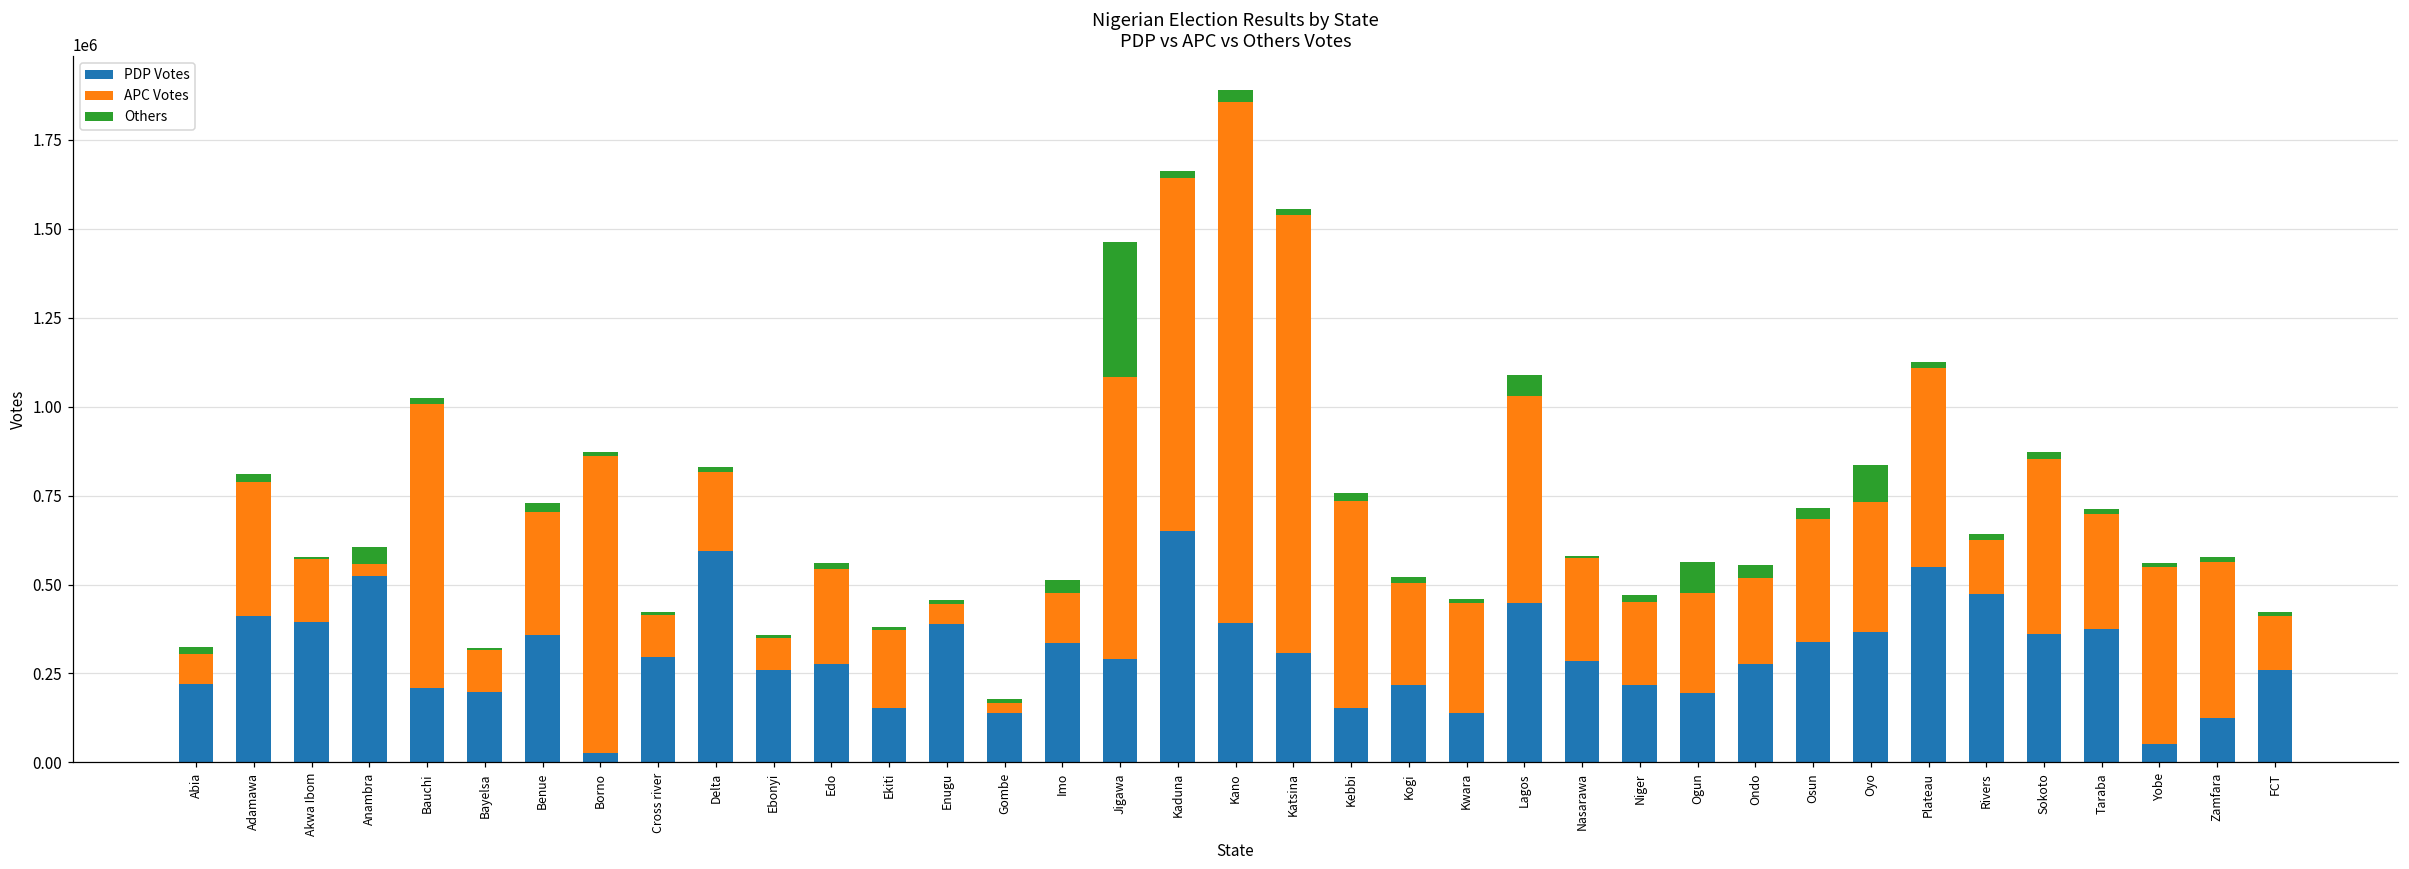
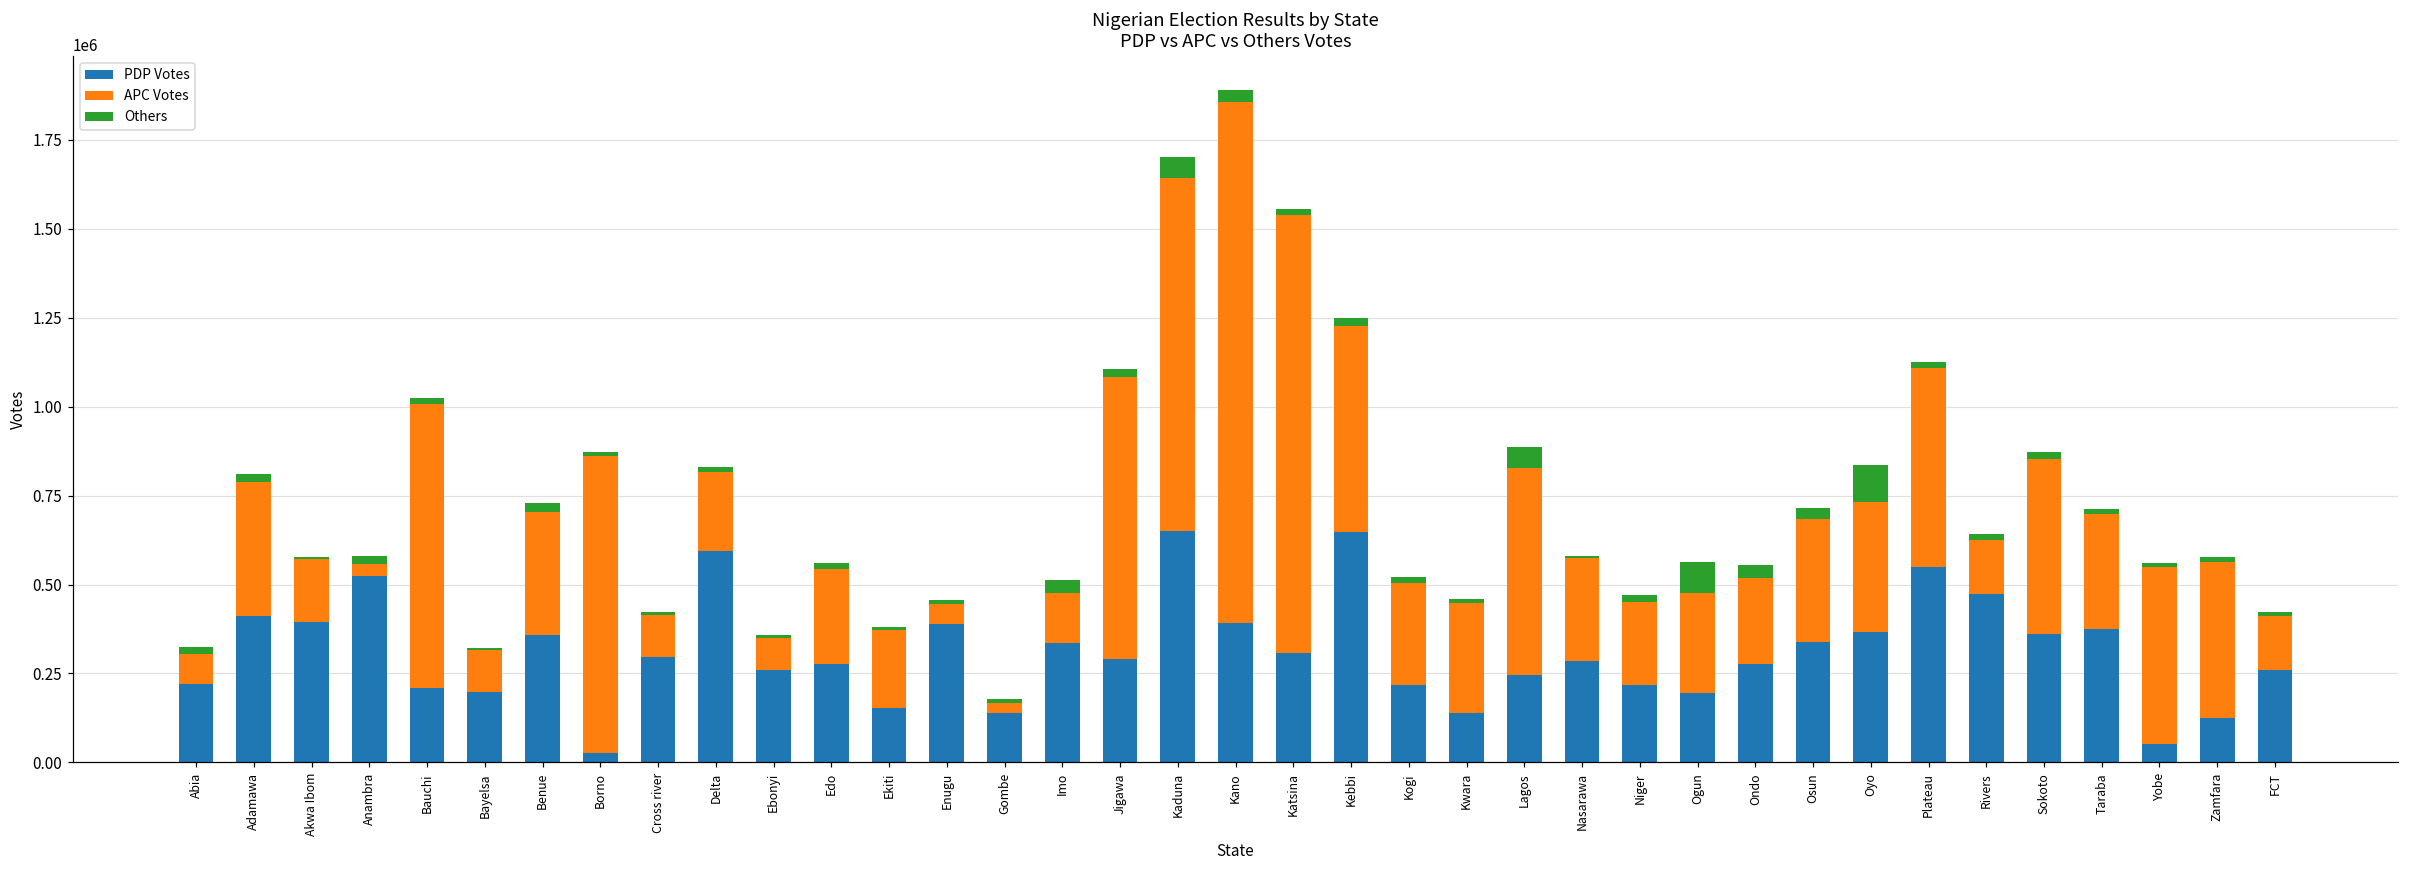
Others, Anambra: 50000 -> 20000
Others, Jigawa: 380000 -> 20000
Others, Kaduna: 20000 -> 60000
PDP Votes, Kebbi: 150000 -> 650000
PDP Votes, Lagos: 450000 -> 250000
